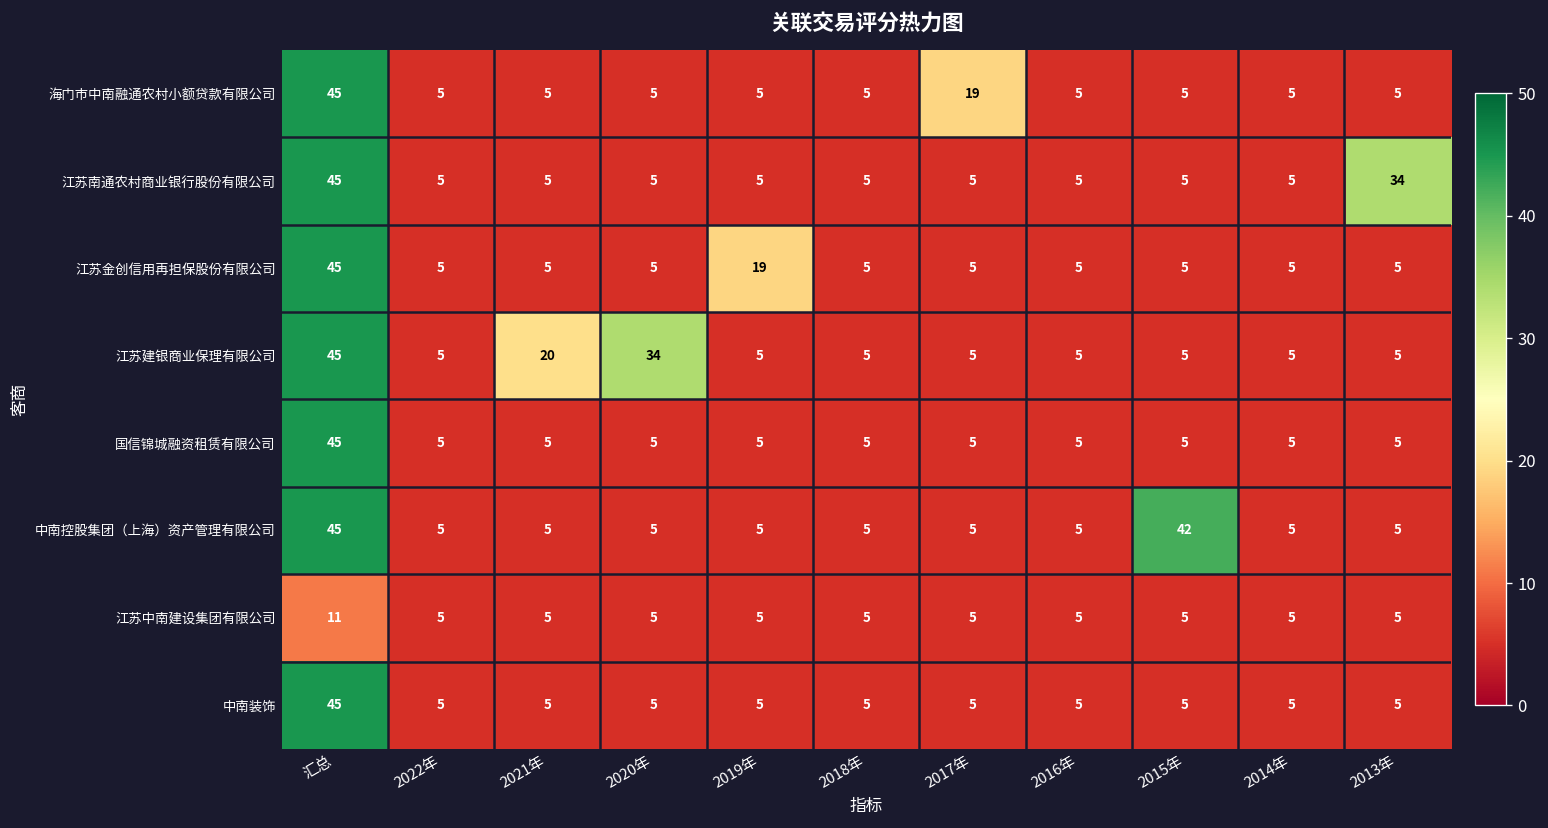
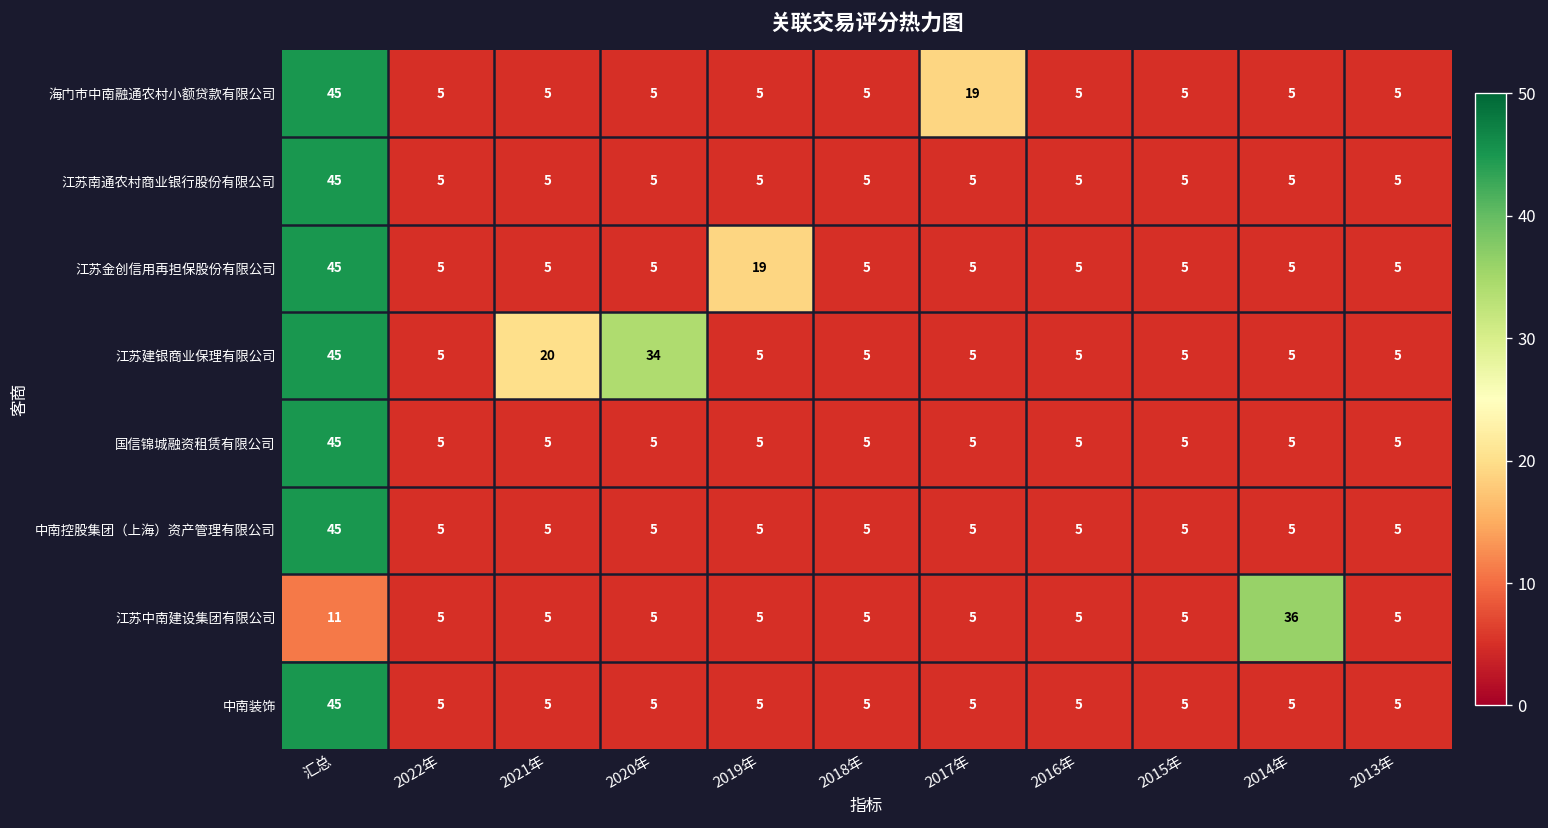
江苏南通农村商业银行股份有限公司, 2013年: 34 -> 5
中南控股集团（上海）资产管理有限公司, 2015年: 42 -> 5
江苏中南建设集团有限公司, 2014年: 5 -> 36
